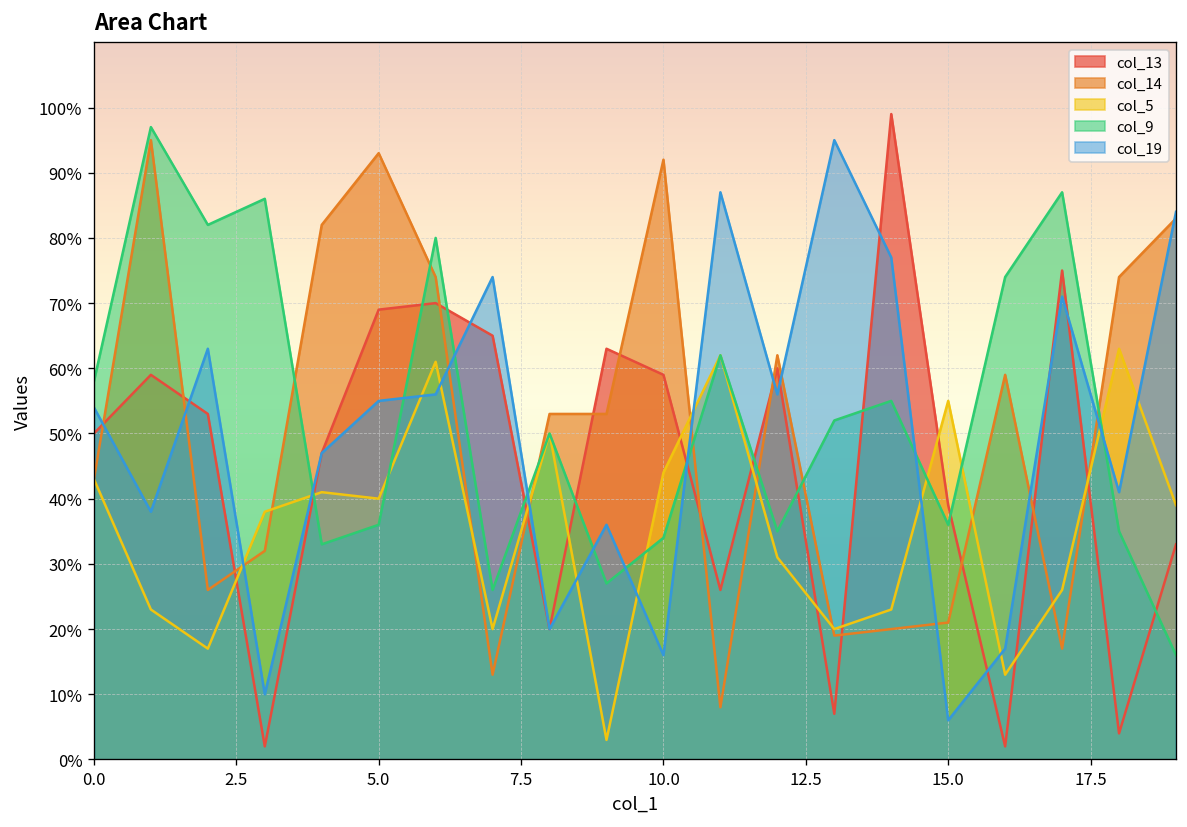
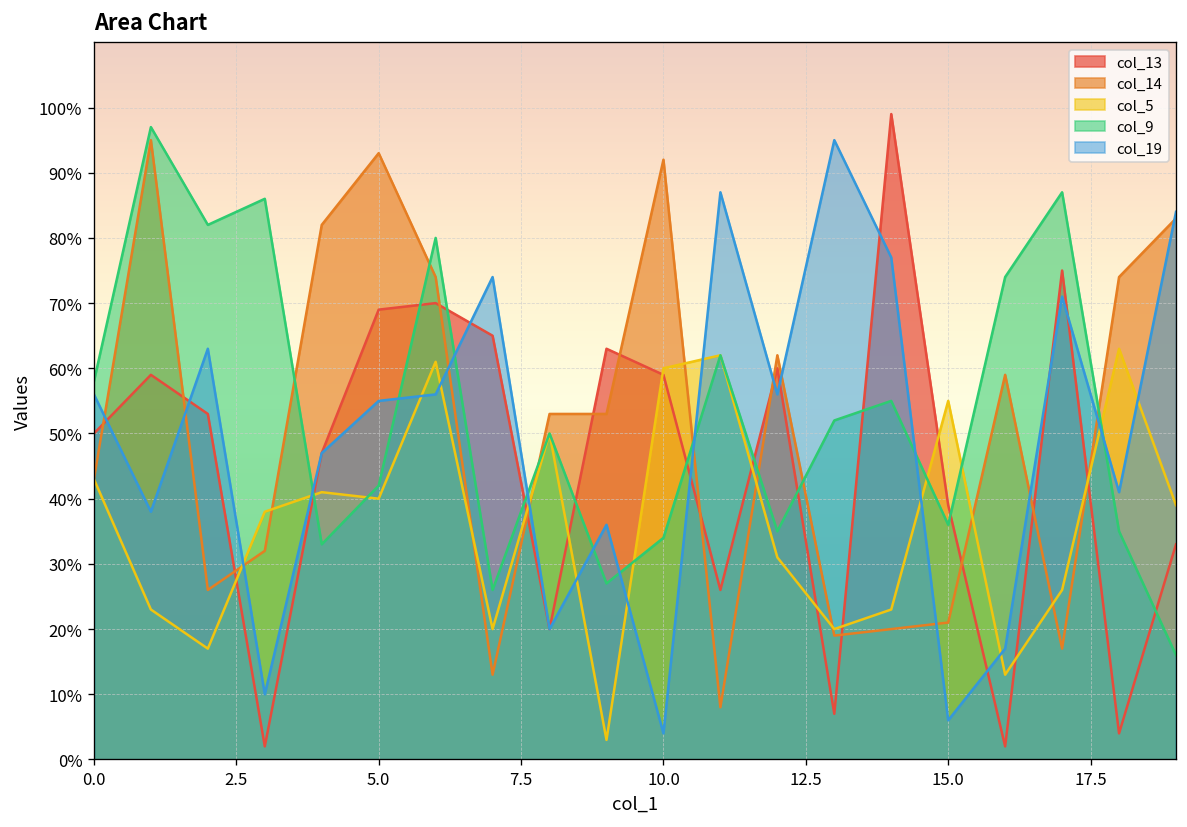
col_19, 0.0: 54% -> 56%
col_9, 5.0: 36% -> 42%
col_5, 10.0: 44% -> 60%
col_19, 10.0: 16% -> 4%
